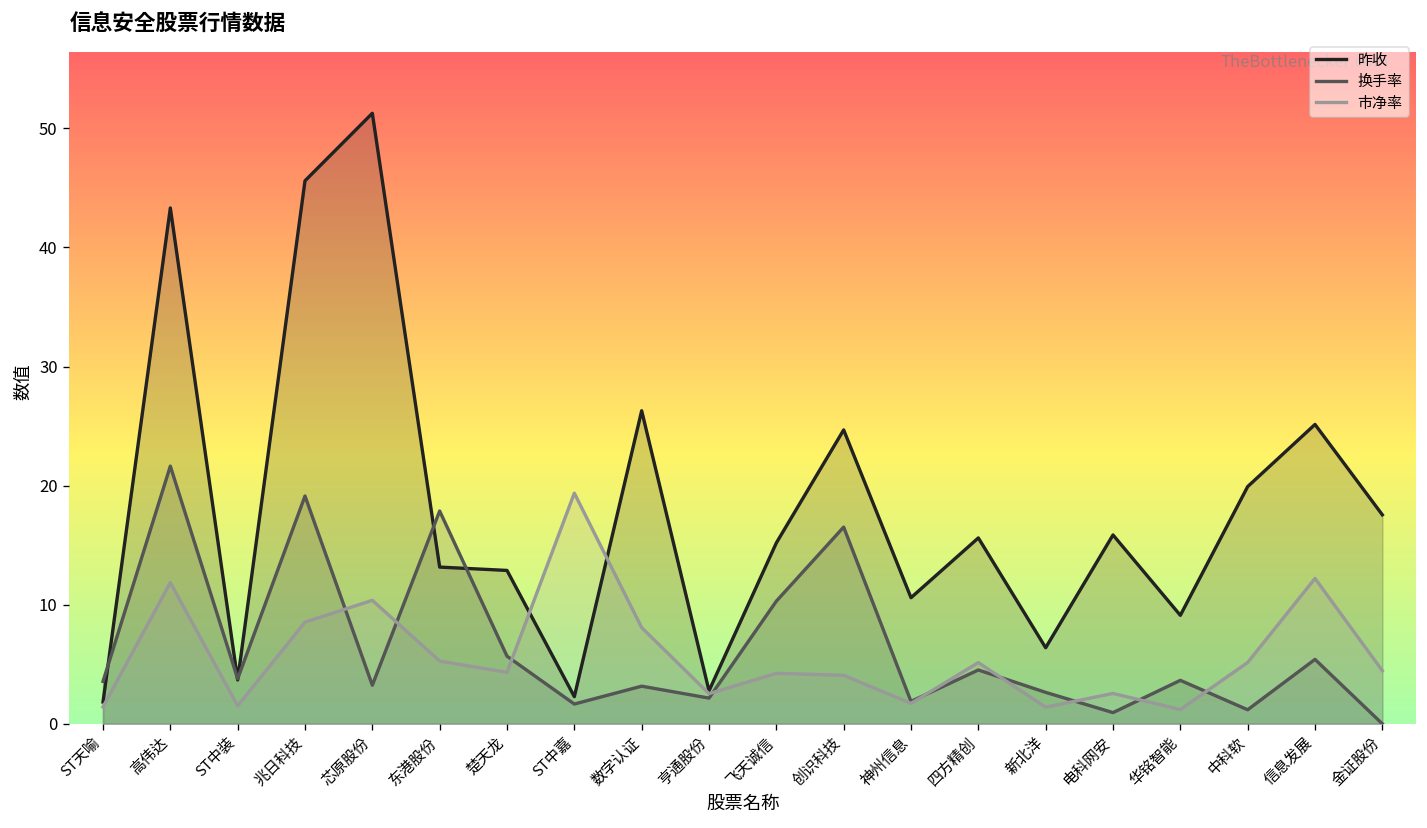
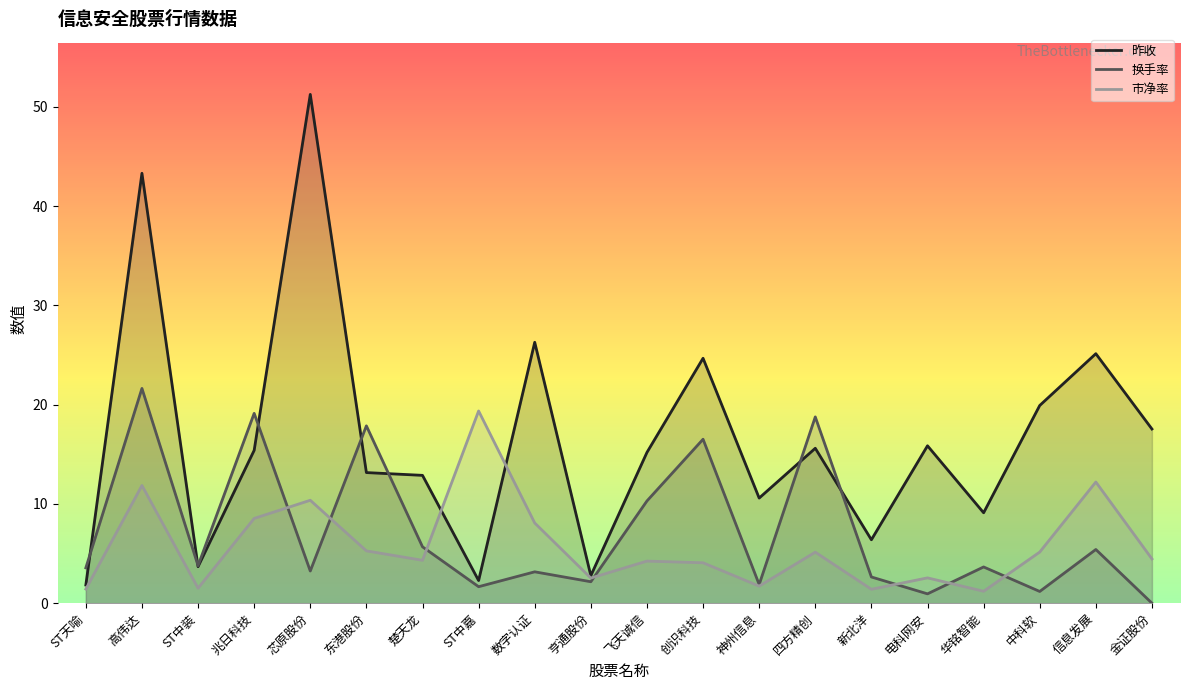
昨收, 兆日科技: 46 -> 15
换手率, 四方精创: 5 -> 19
